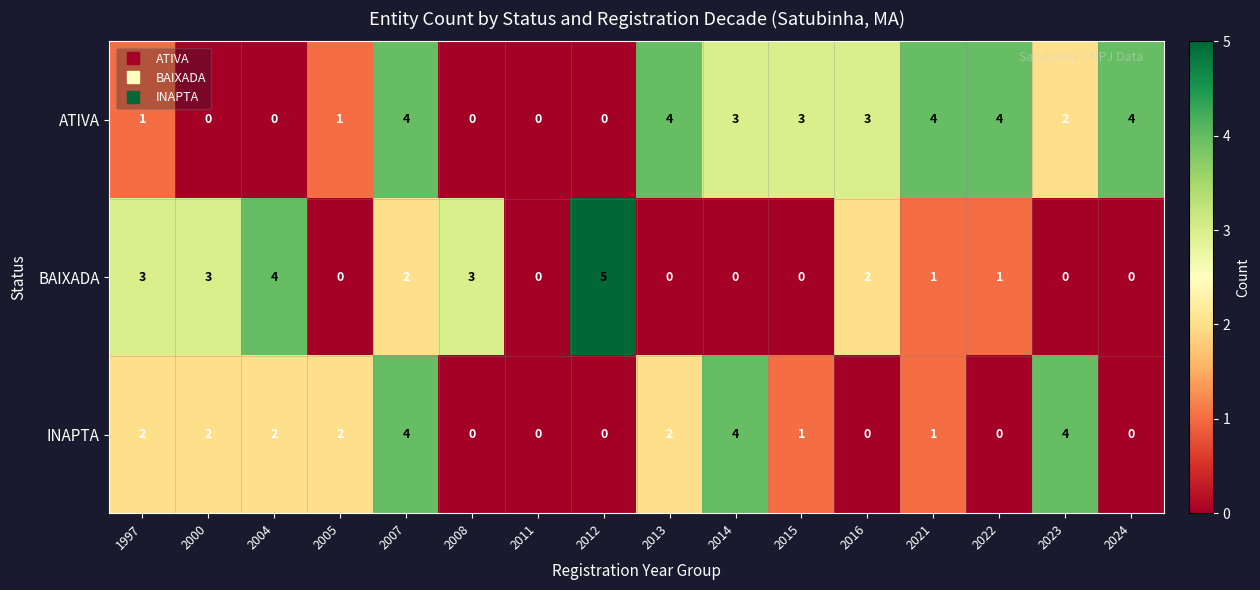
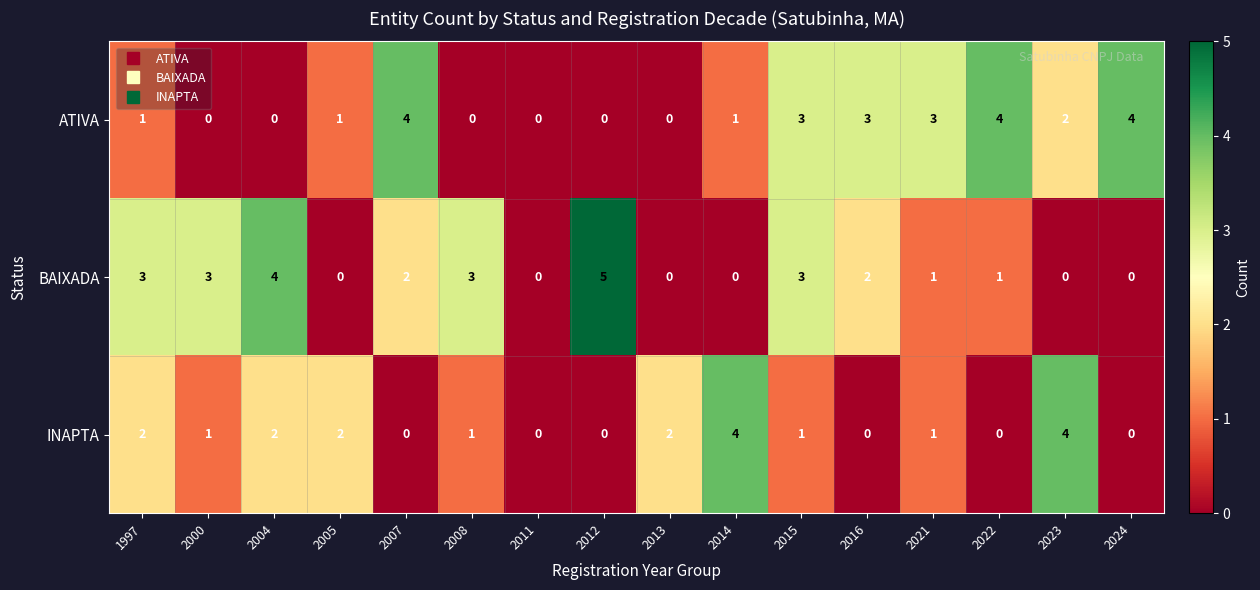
ATIVA, 2013: 4 -> 0
ATIVA, 2014: 3 -> 1
ATIVA, 2021: 4 -> 3
BAIXADA, 2015: 0 -> 3
INAPTA, 2000: 2 -> 1
INAPTA, 2007: 4 -> 0
INAPTA, 2008: 0 -> 1
